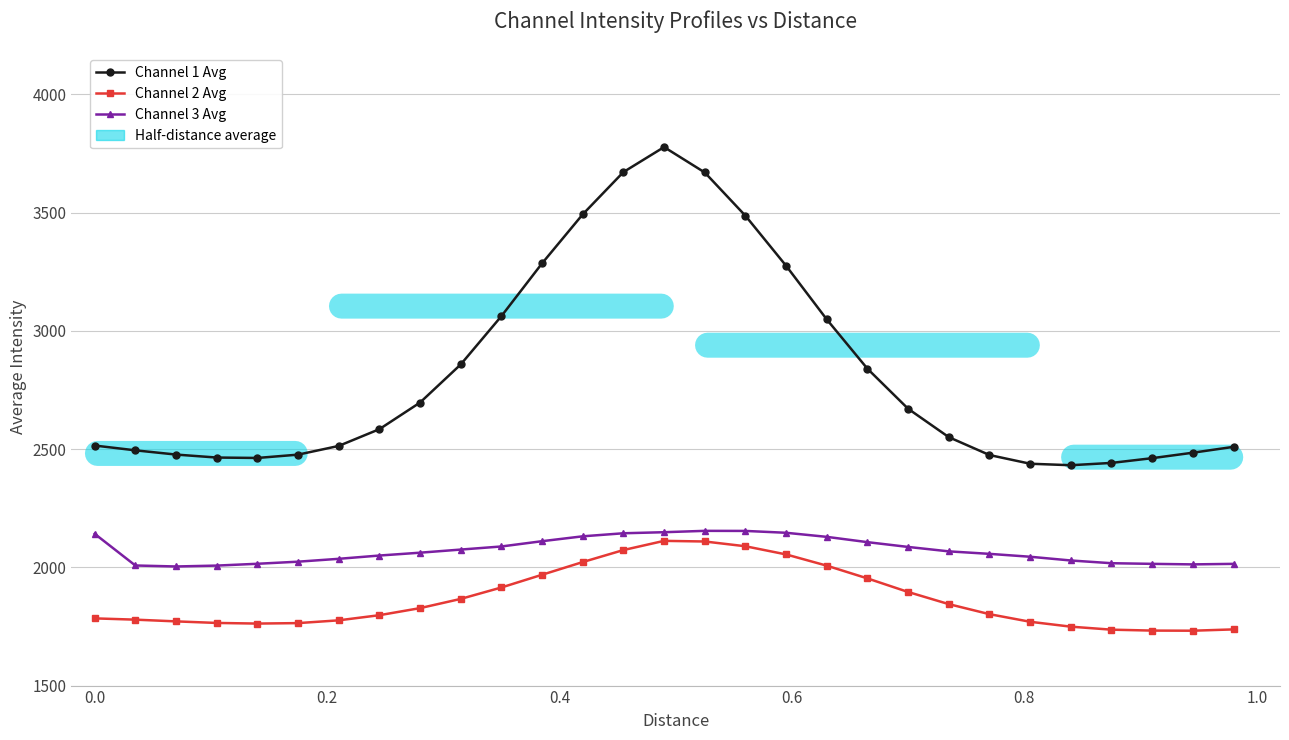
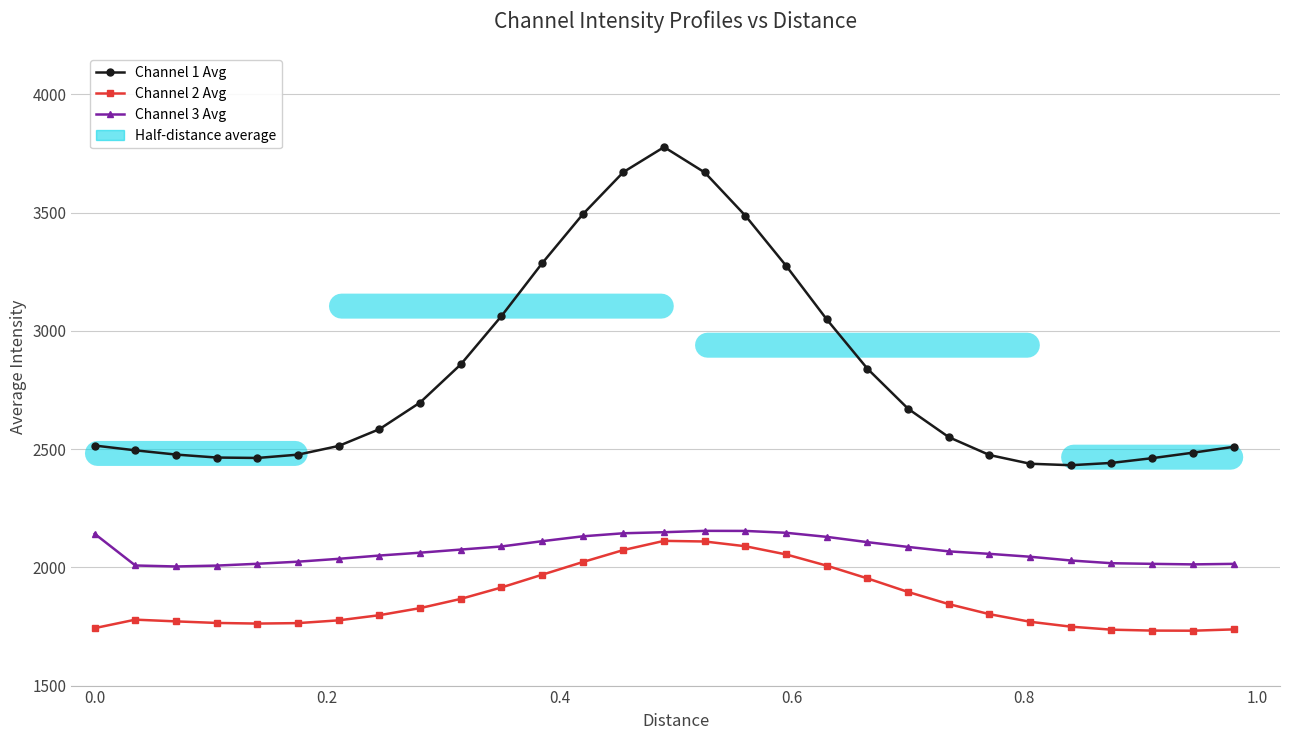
Channel 2 Avg, 0.0: 1780 -> 1740
